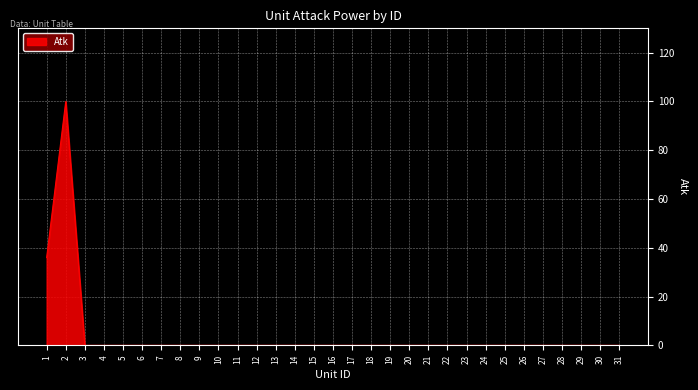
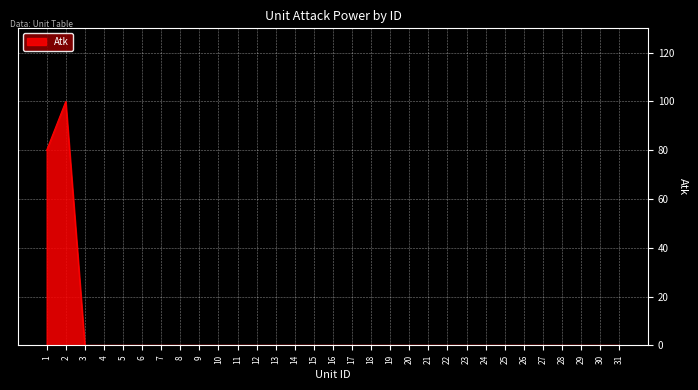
1: 36 -> 80
